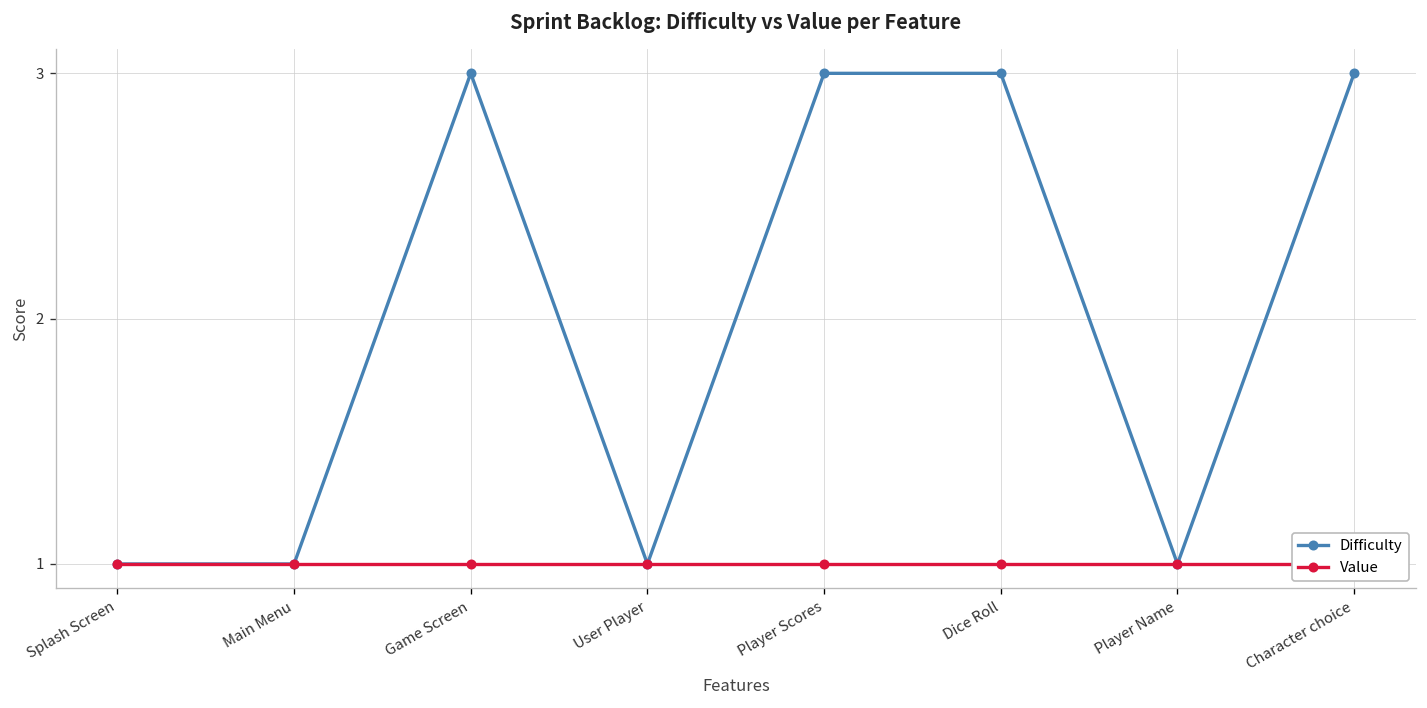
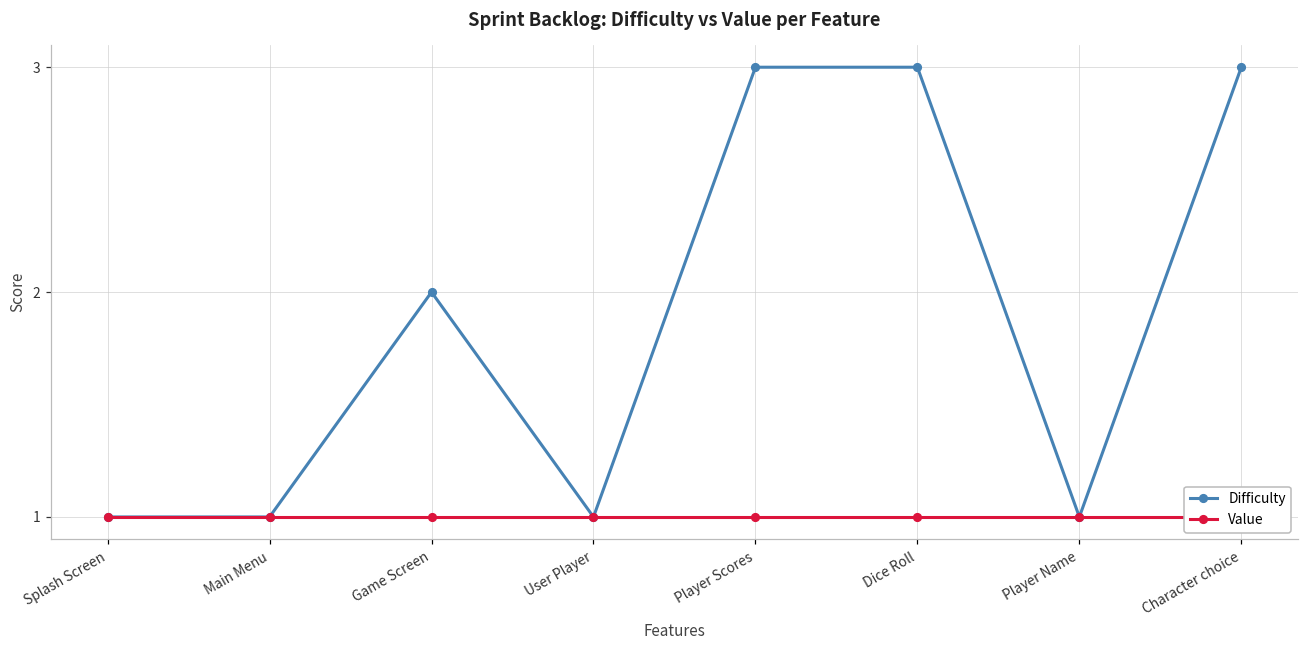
Difficulty, Game Screen: 3 -> 2
